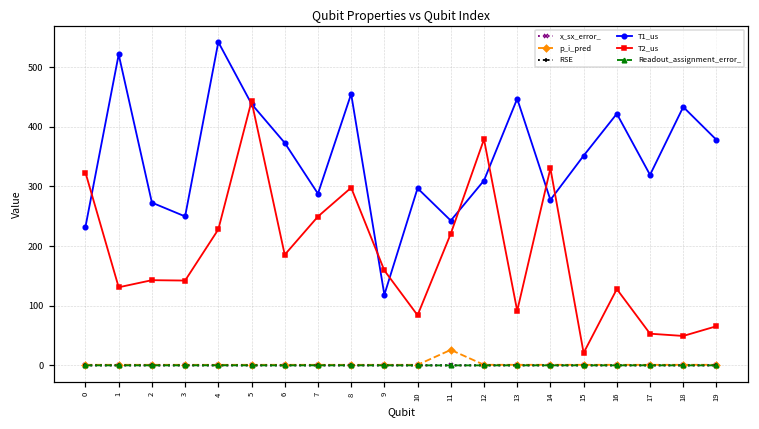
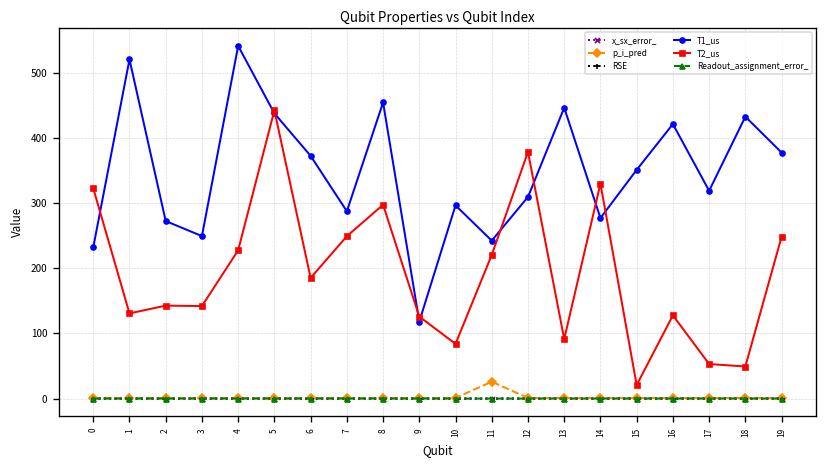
T2_us, 9: 160 -> 130
T2_us, 19: 70 -> 250
